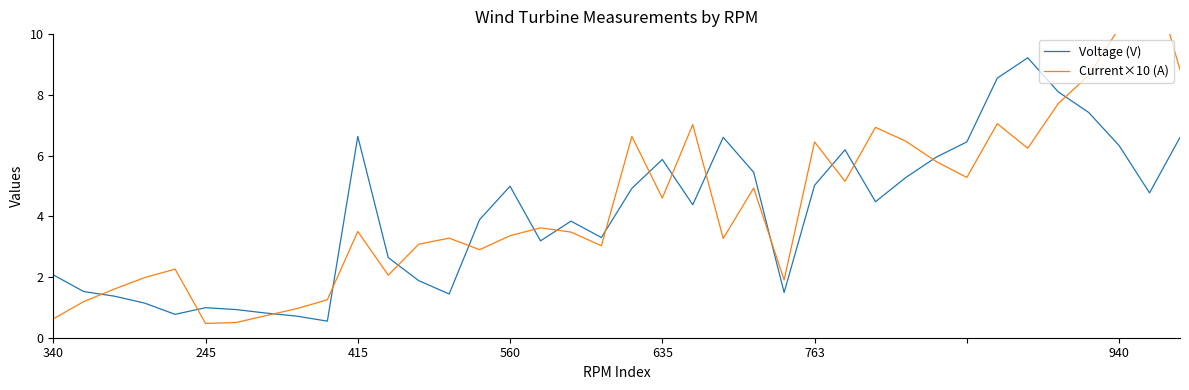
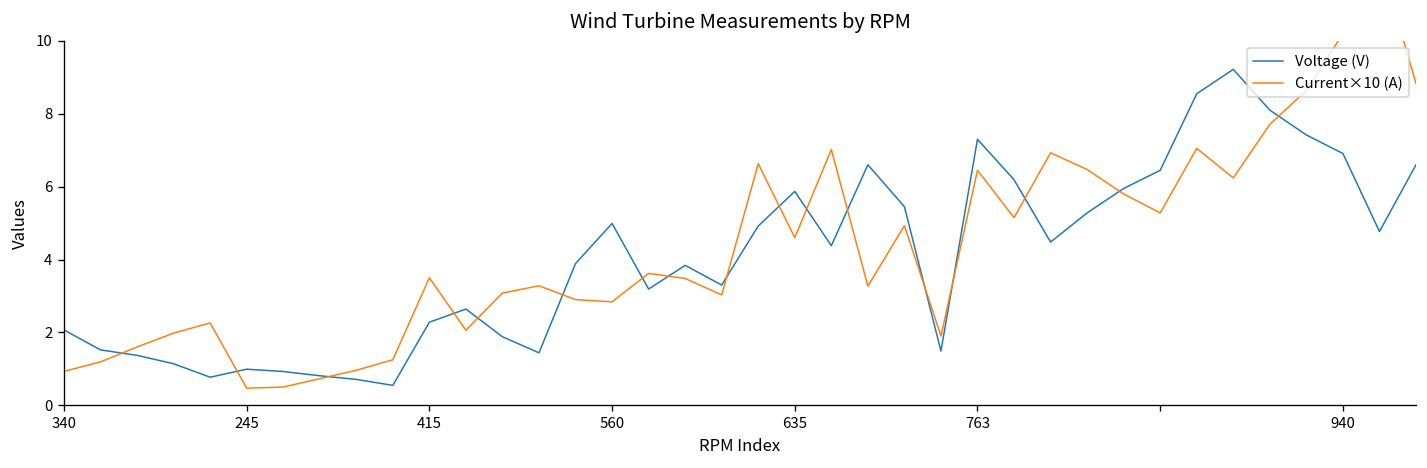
Current×10 (A), 340: 0.6 -> 0.9
Voltage (V), 415: 6.6 -> 2.3
Current×10 (A), 560: 3.4 -> 2.8
Voltage (V), 763: 5.0 -> 7.3
Voltage (V), 940: 6.3 -> 6.9
